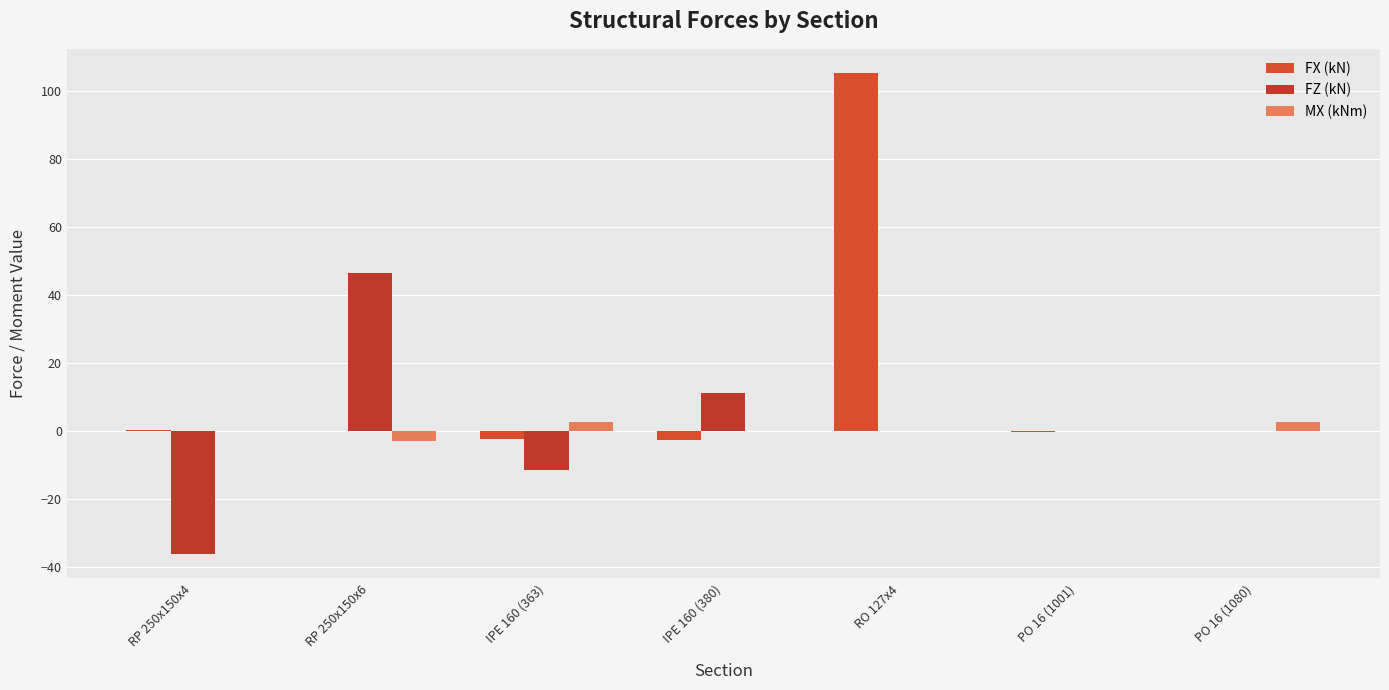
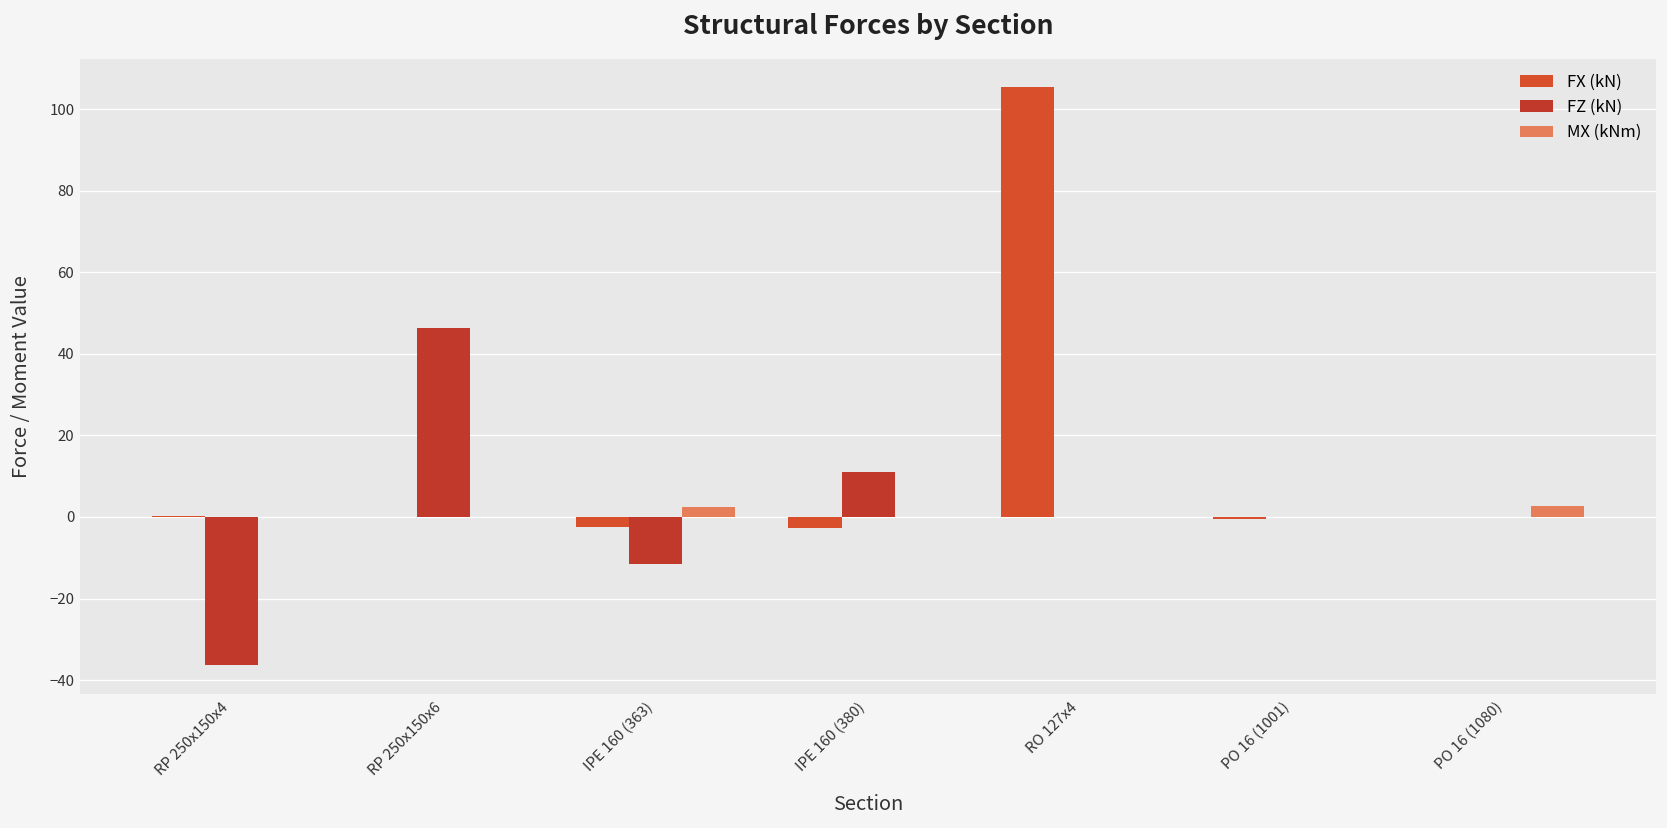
MX (kNm), RP 250x150x6: -3 -> 0
